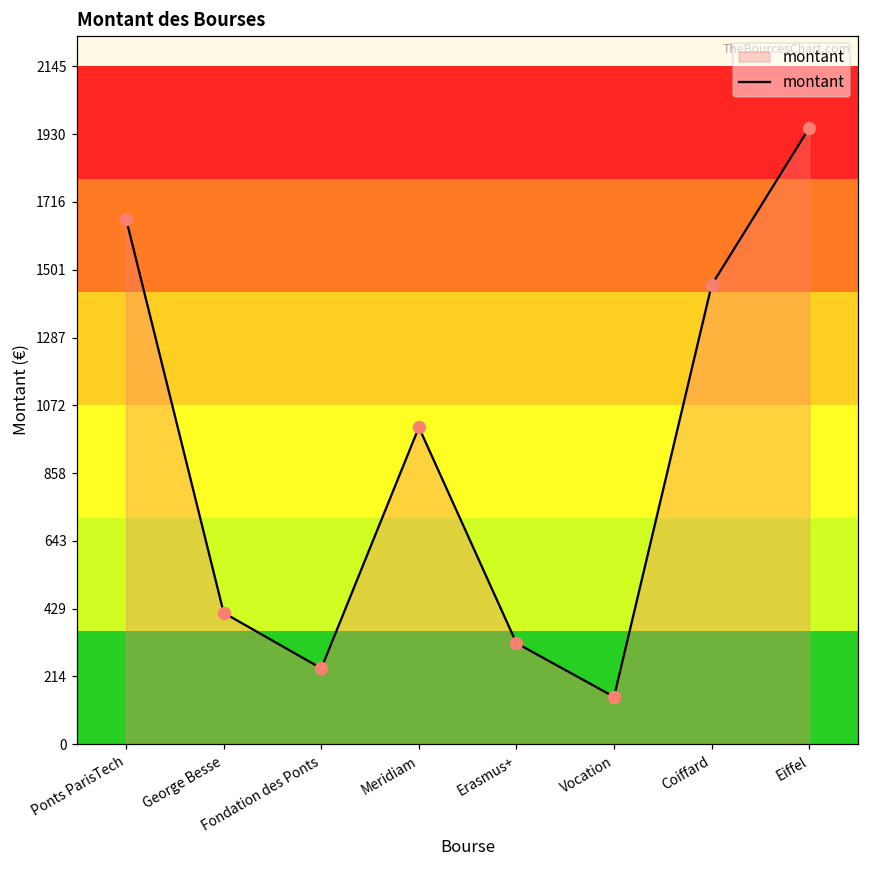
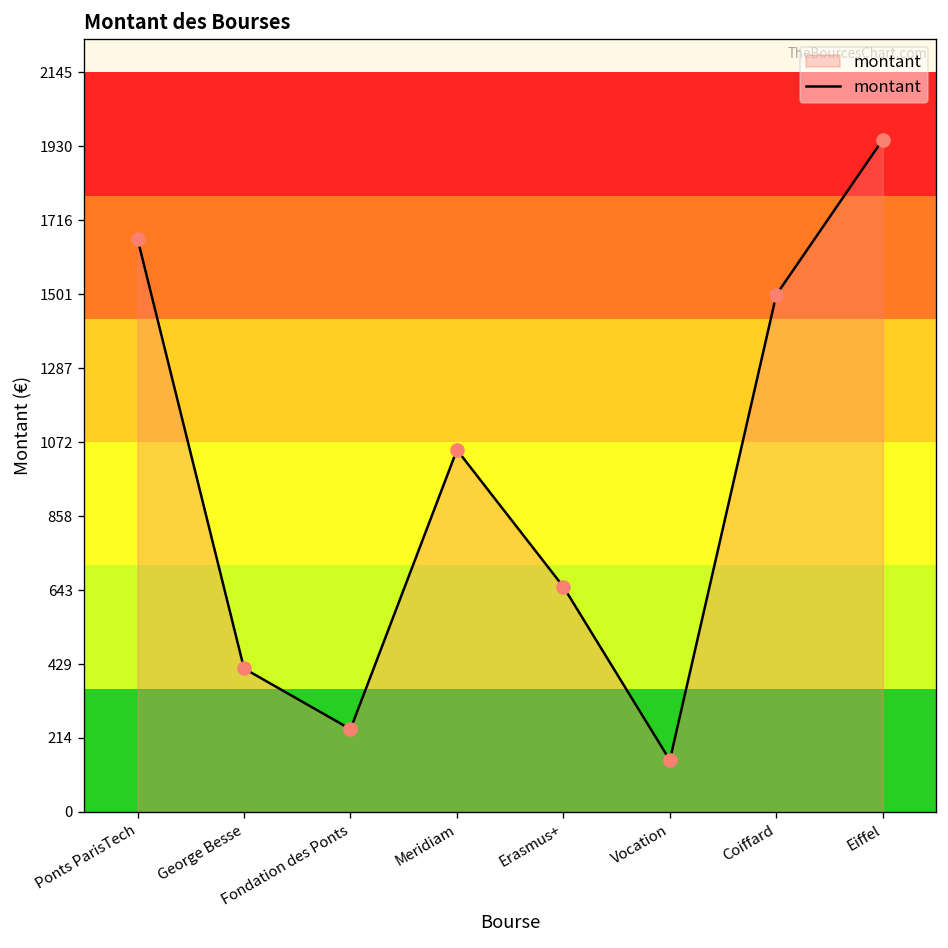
Meridiam: 1000 -> 1050
Erasmus+: 320 -> 650
Coiffard: 1450 -> 1500
